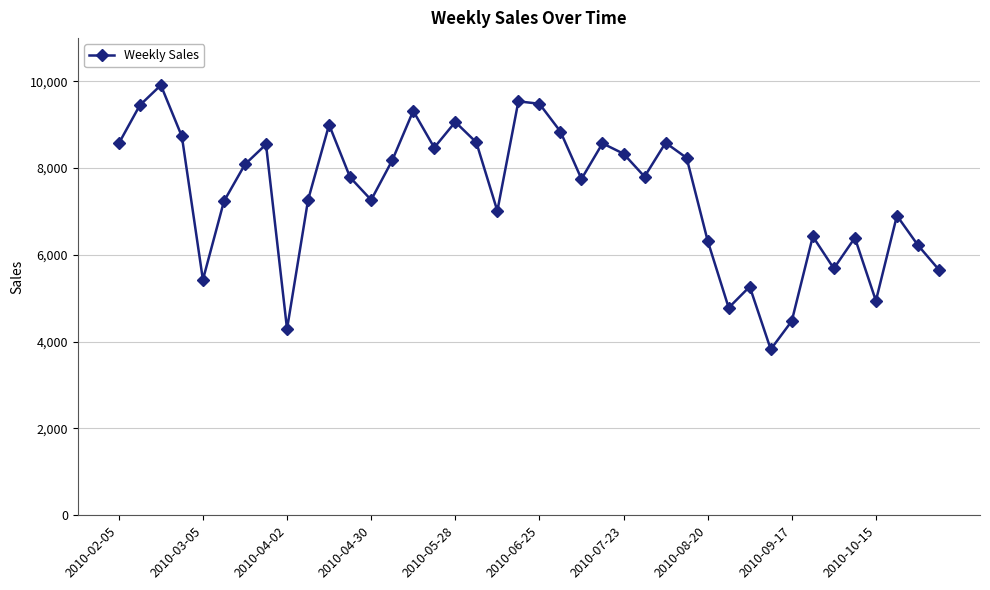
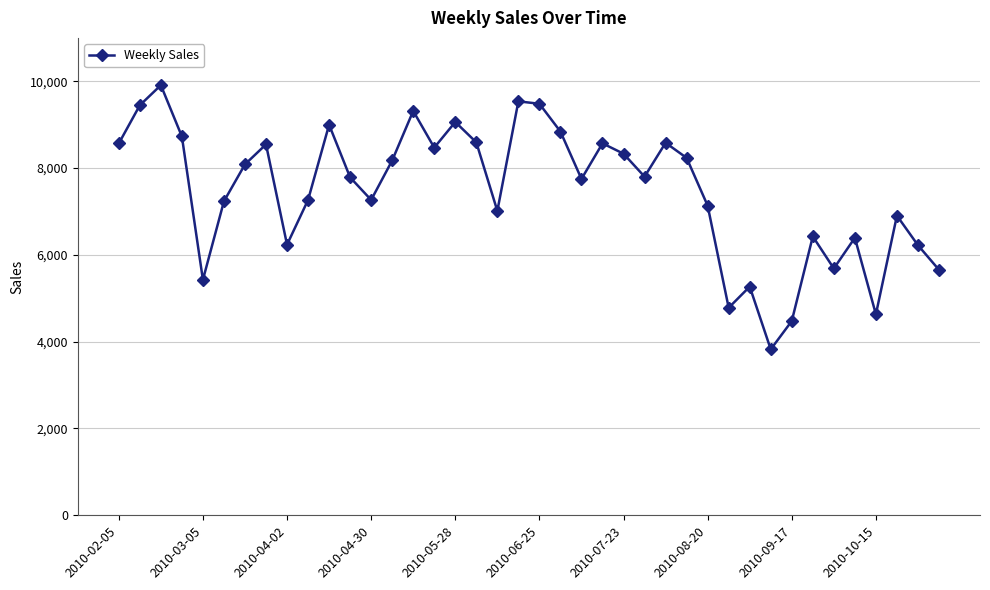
2010-04-02: 4,300 -> 6,200
2010-08-20: 6,300 -> 7,100
2010-10-15: 4,900 -> 4,600
